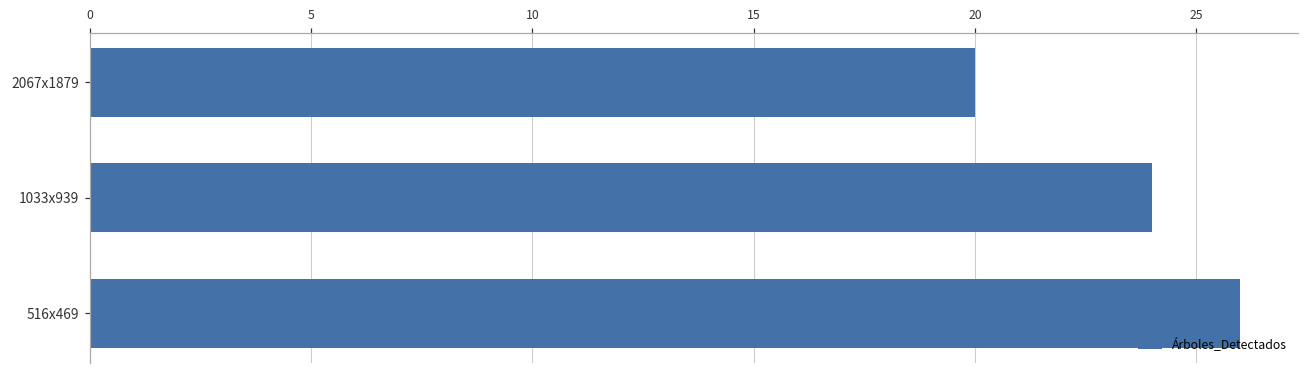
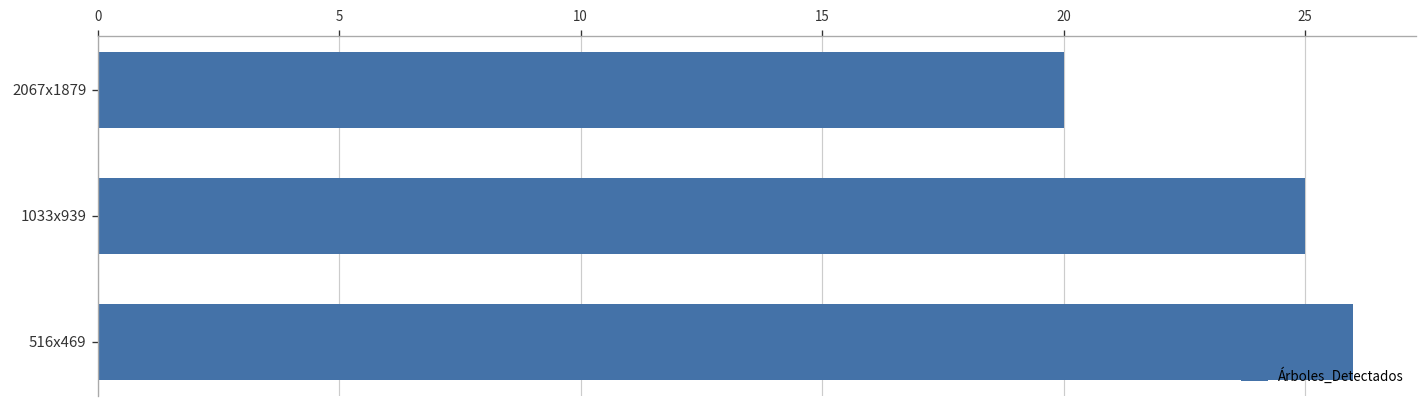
1033x939: 24 -> 25
